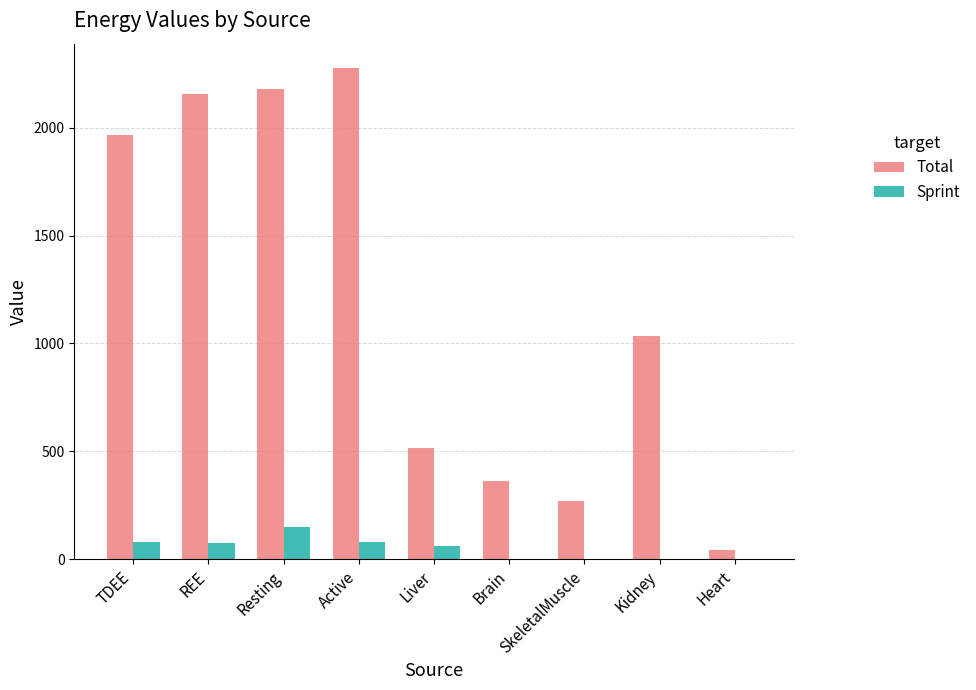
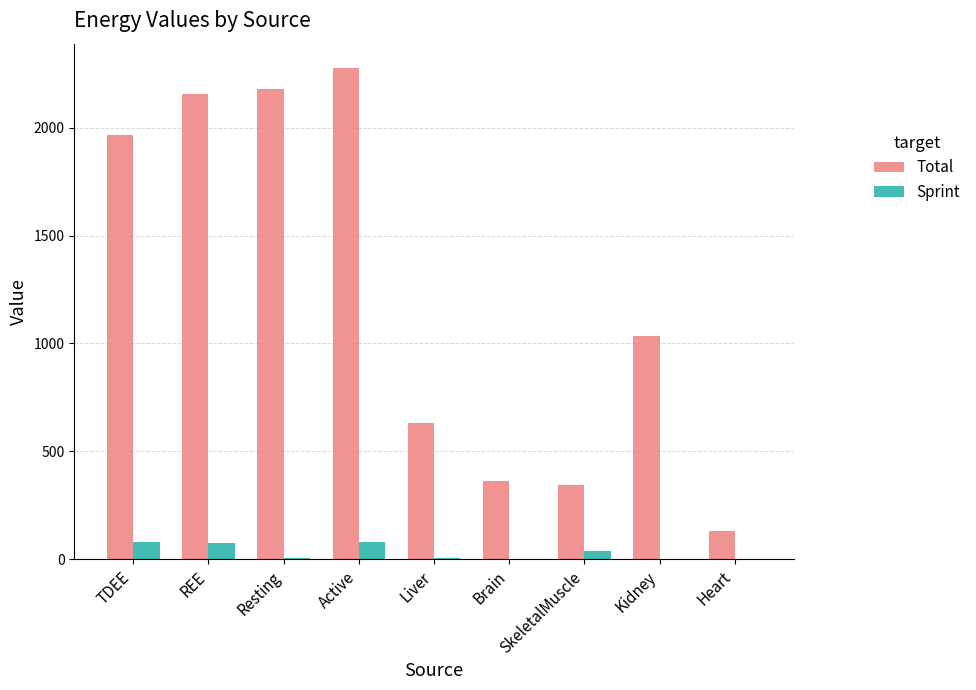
Sprint, Resting: 150 -> 10
Total, Liver: 520 -> 630
Sprint, Liver: 60 -> 0
Total, SkeletalMuscle: 270 -> 340
Sprint, SkeletalMuscle: 0 -> 40
Total, Heart: 40 -> 130
